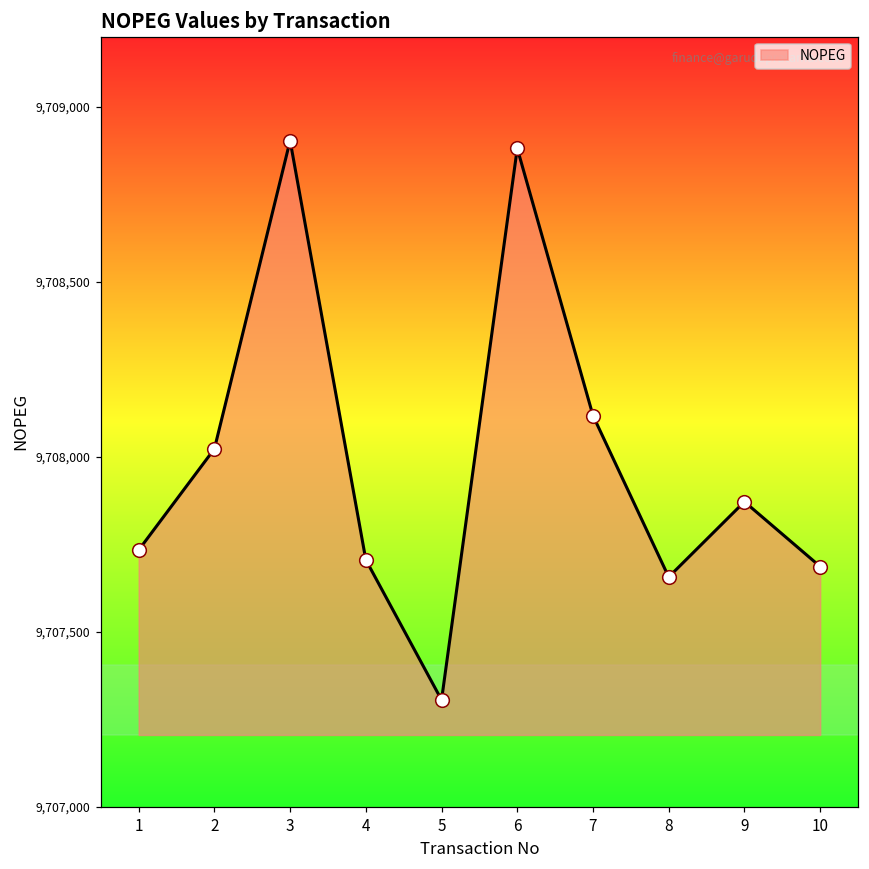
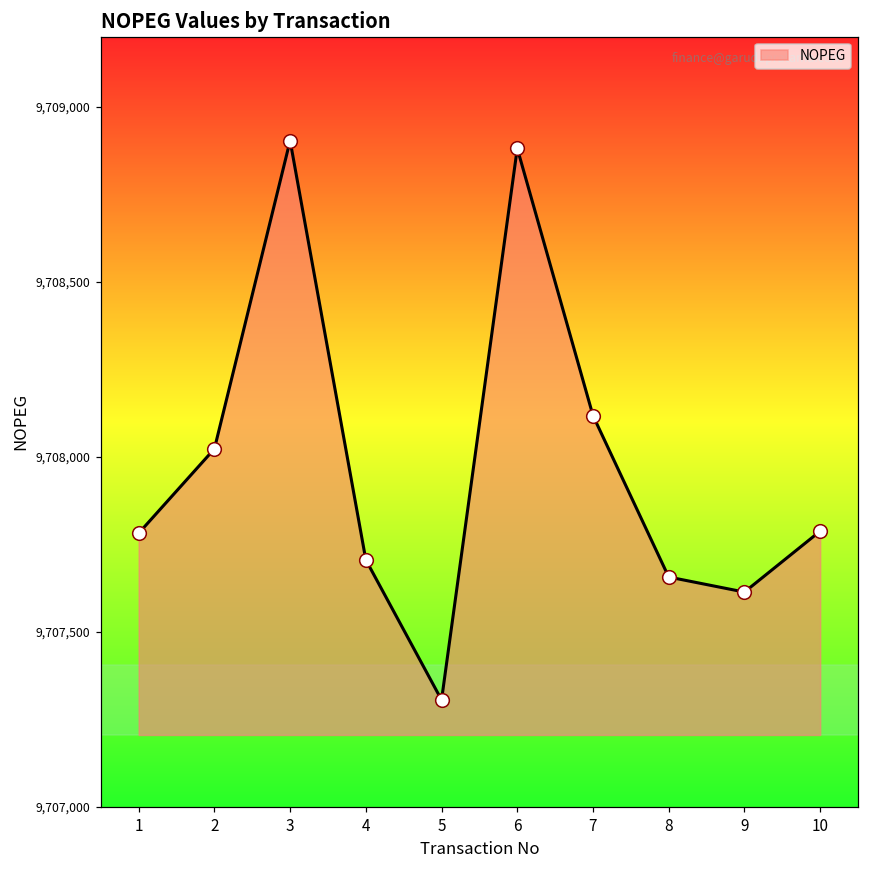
1: 9,707,730 -> 9,707,780
9: 9,707,870 -> 9,707,610
10: 9,707,690 -> 9,707,790
